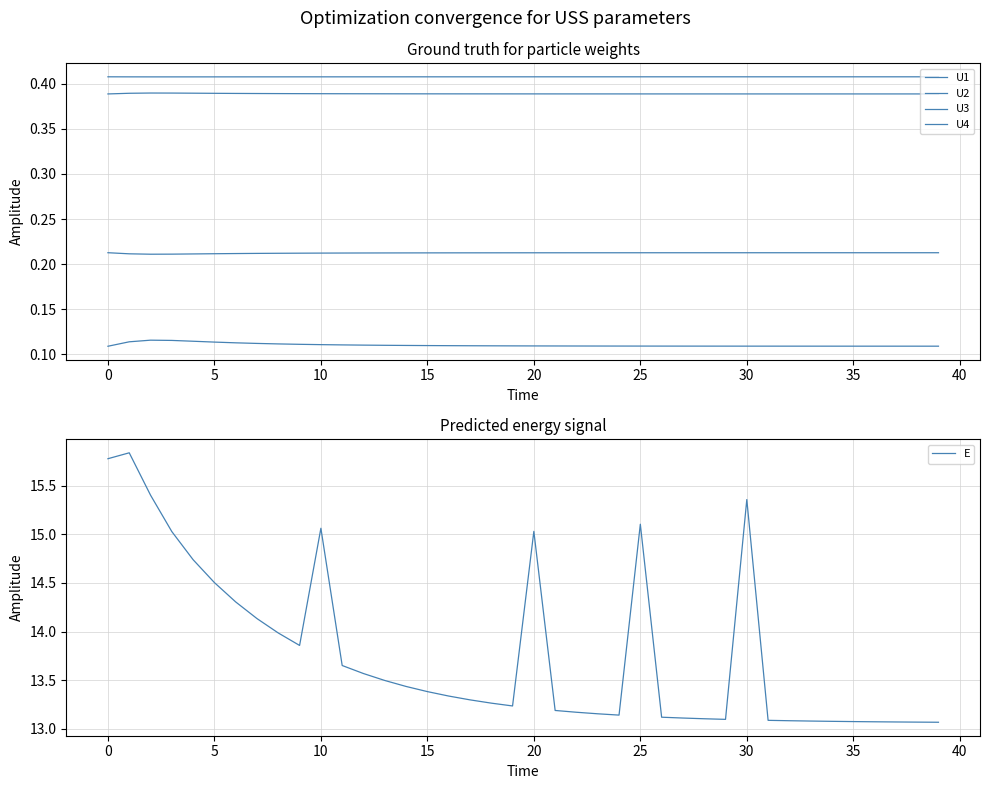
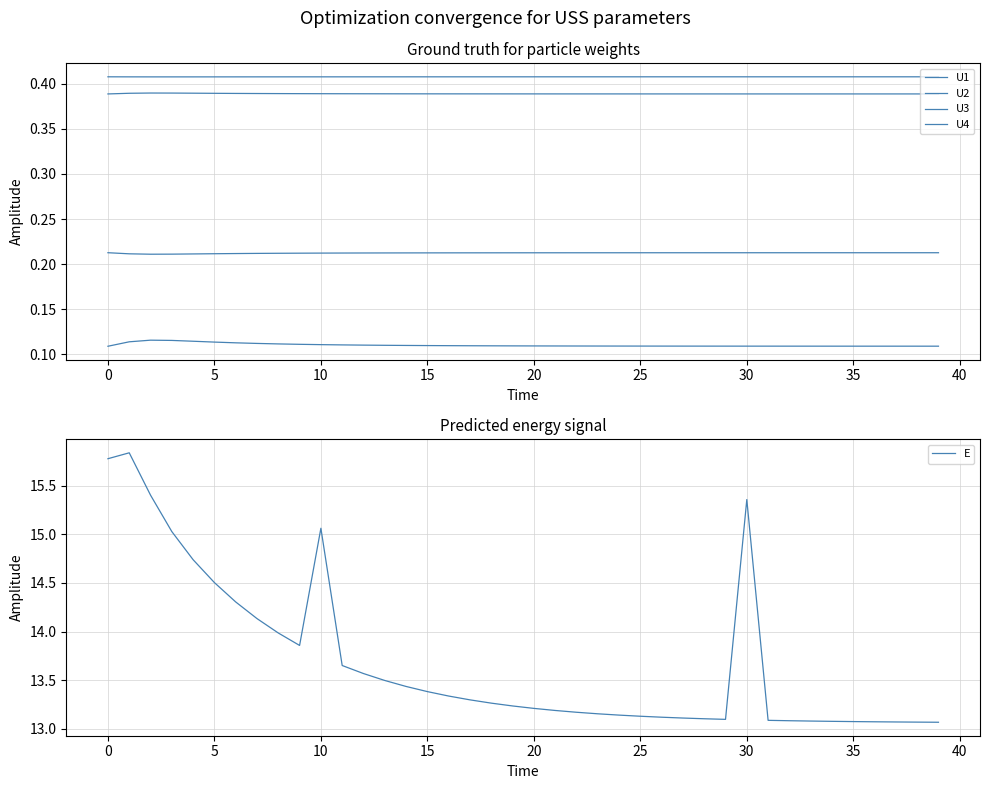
Predicted energy signal, 20: 15.0 -> 13.2
Predicted energy signal, 25: 15.1 -> 13.1
